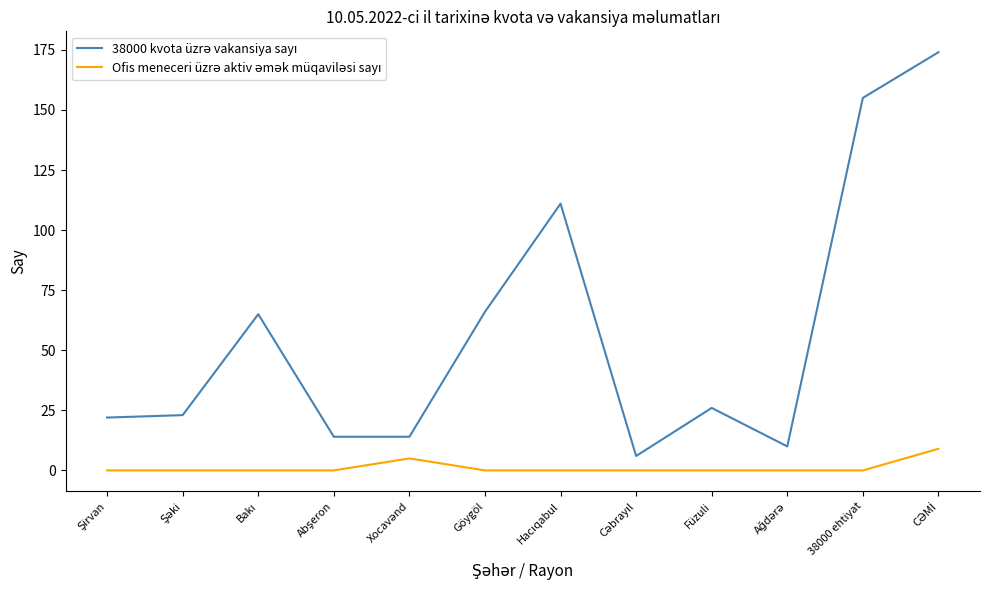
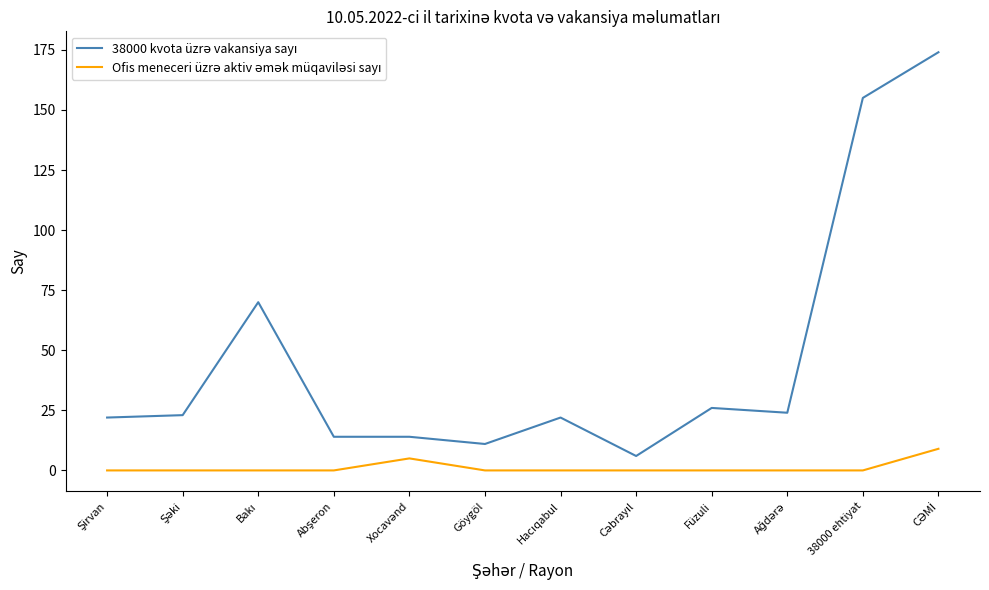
38000 kvota üzrə vakansiya sayı, Bakı: 65 -> 70
38000 kvota üzrə vakansiya sayı, Göygöl: 66 -> 11
38000 kvota üzrə vakansiya sayı, Hacıqabul: 111 -> 22
38000 kvota üzrə vakansiya sayı, Ağdərə: 10 -> 24
